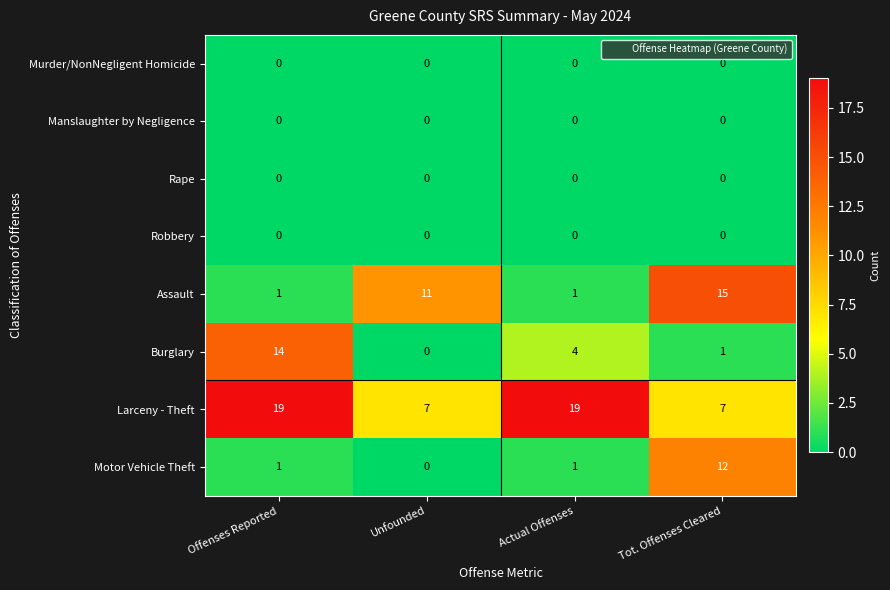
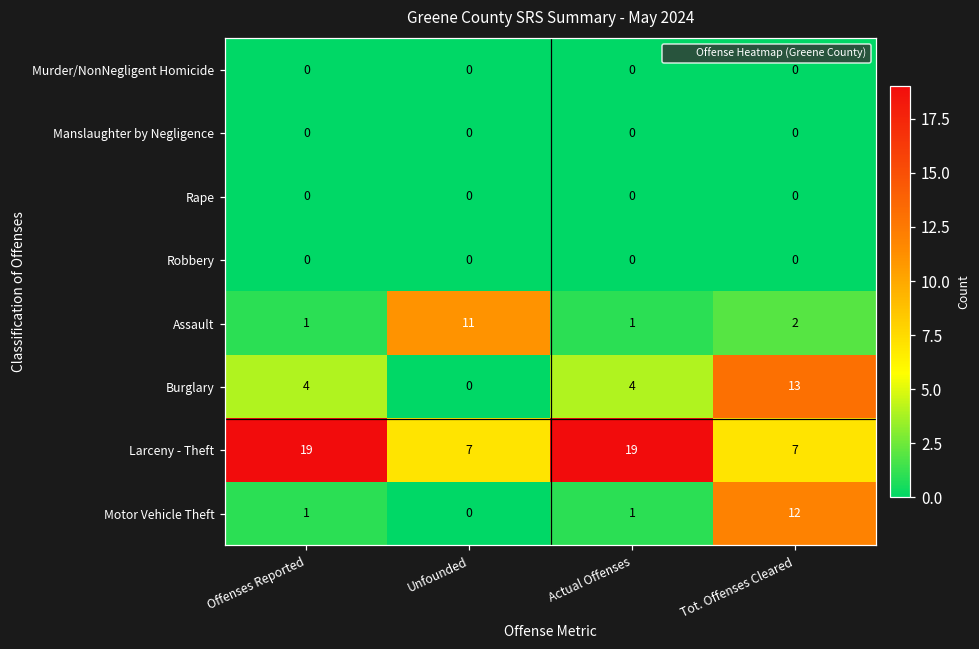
Assault, Tot. Offenses Cleared: 15 -> 2
Burglary, Offenses Reported: 14 -> 4
Burglary, Tot. Offenses Cleared: 1 -> 13
